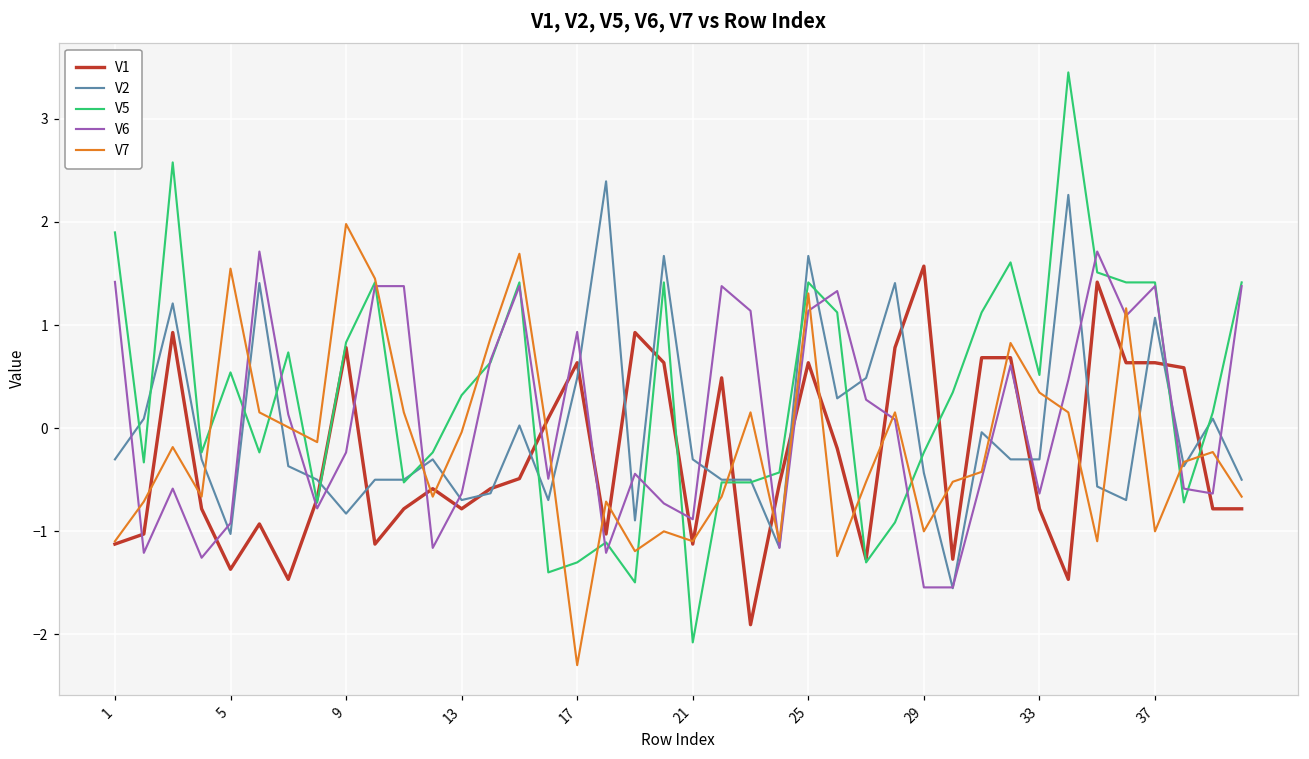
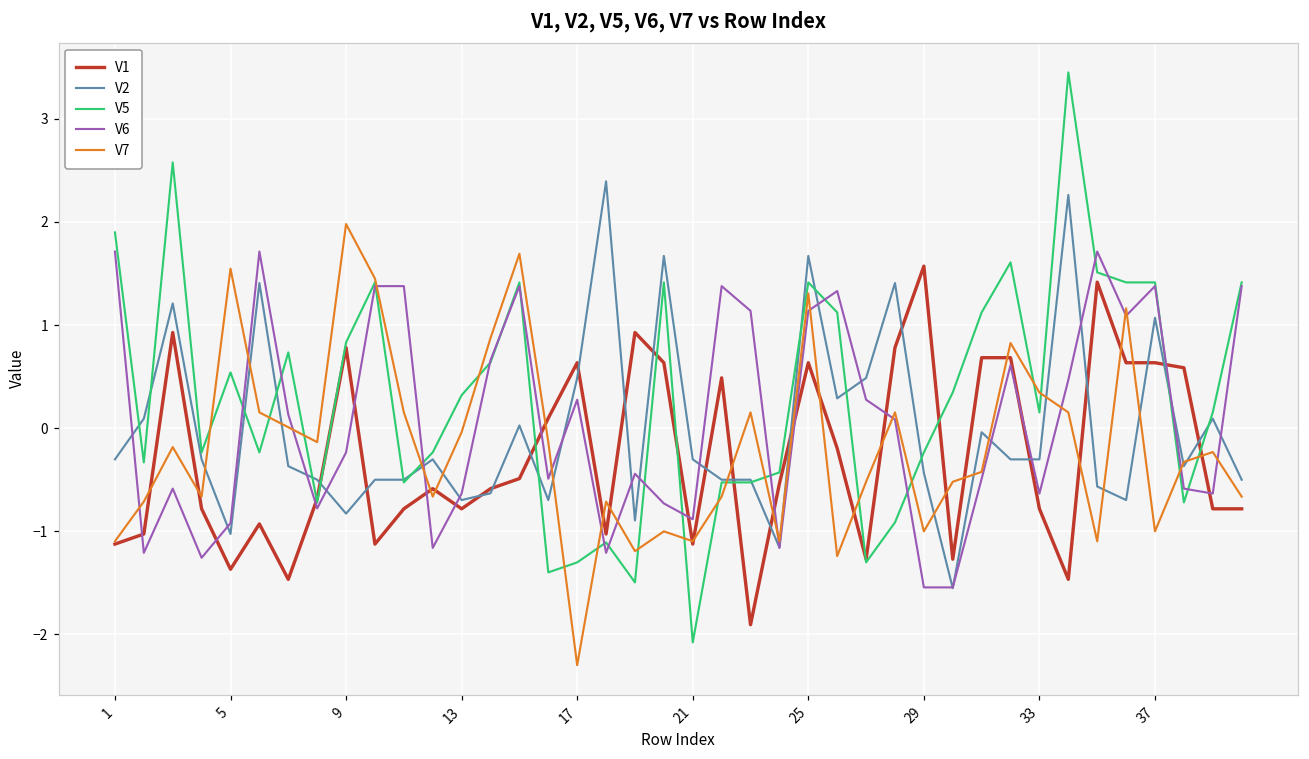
V6, 1: 1.4 -> 1.7
V6, 17: 0.9 -> 0.3
V5, 33: 0.5 -> 0.2
